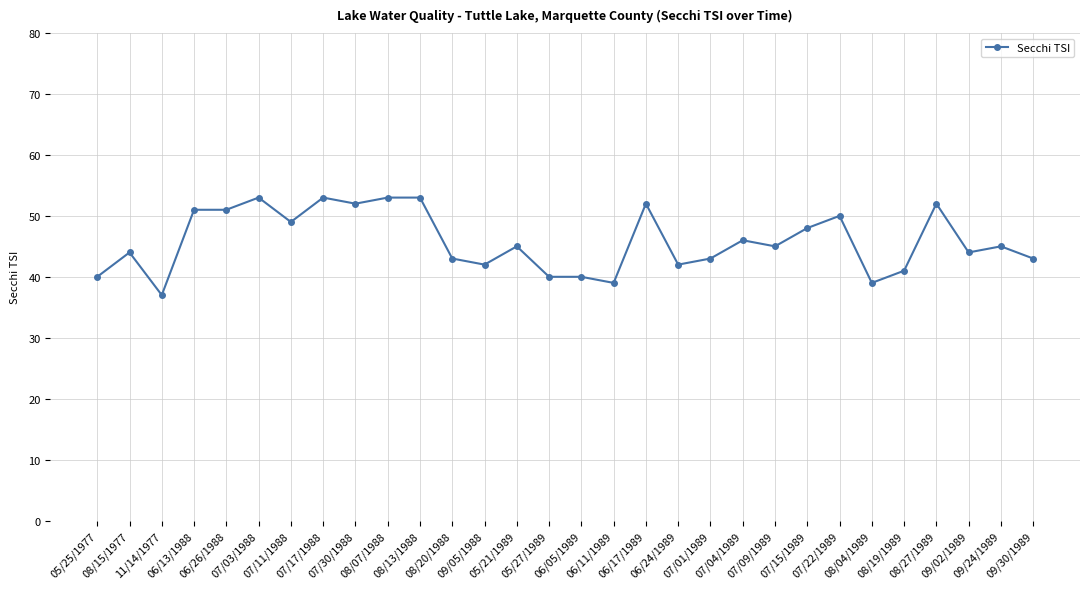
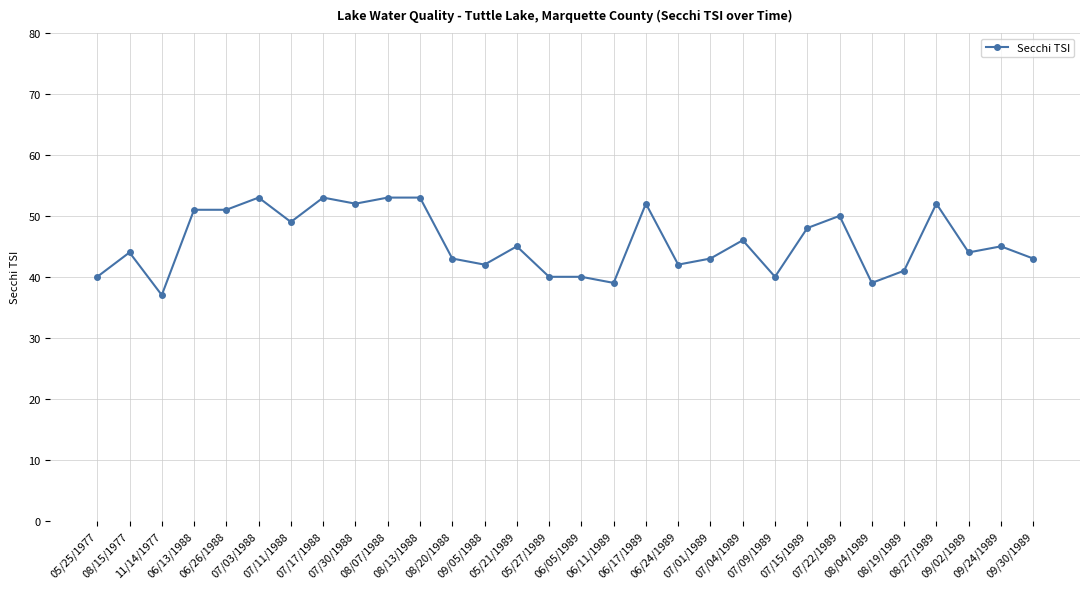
07/09/1989: 45 -> 40
